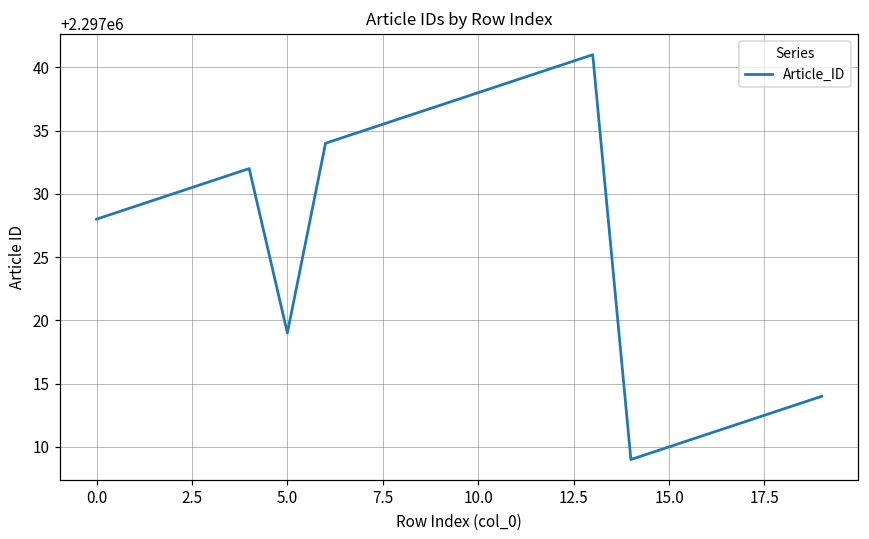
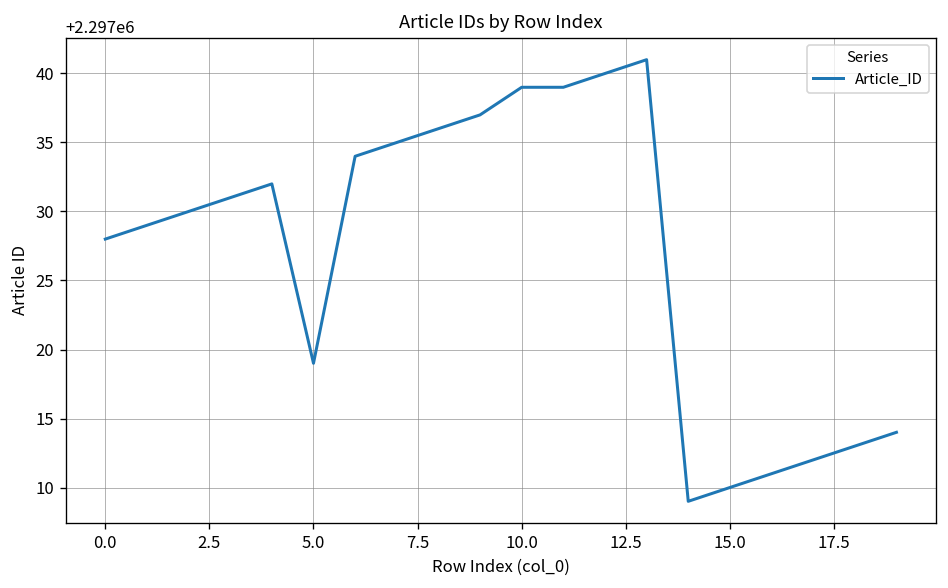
10.0: 2297038 -> 2297039
